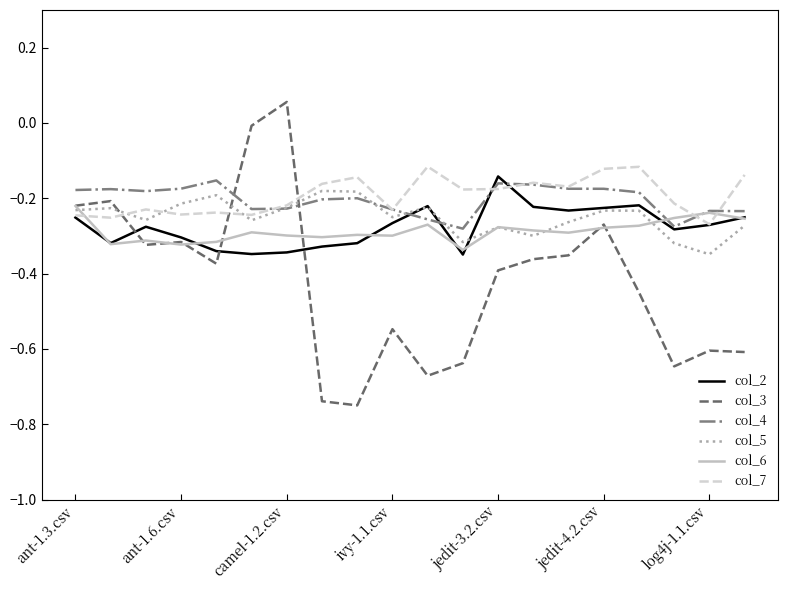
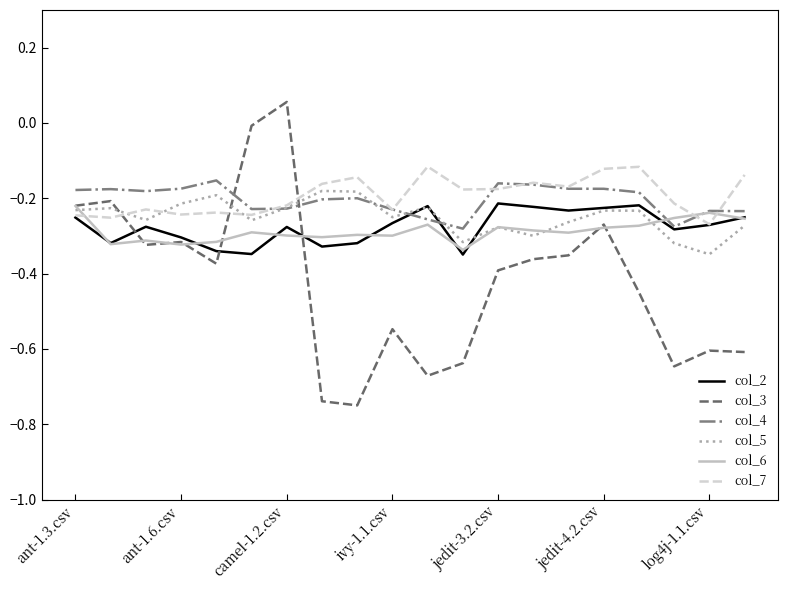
col_2, camel-1.2.csv: -0.34 -> -0.28
col_2, jedit-3.2.csv: -0.14 -> -0.21
